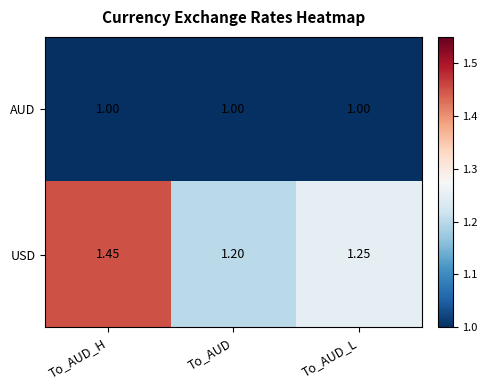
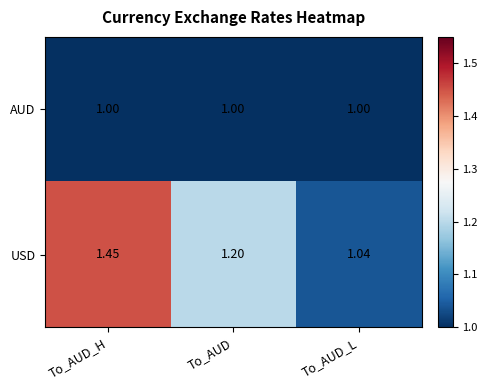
USD, To_AUD_L: 1.25 -> 1.04
